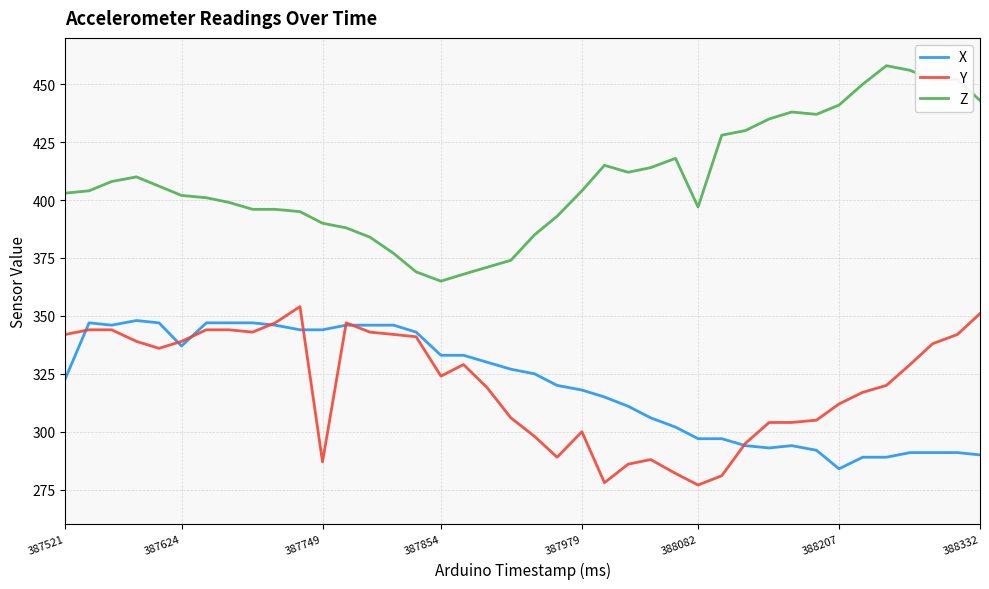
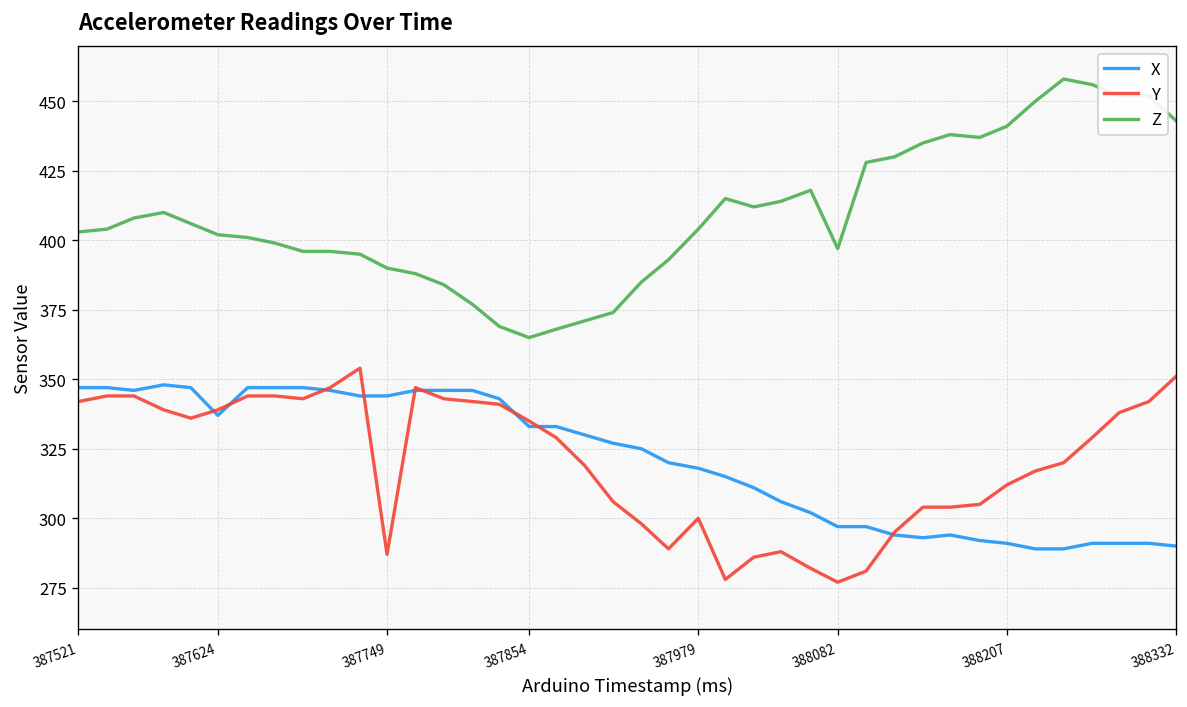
X, 387521: 323 -> 347
Y, 387854: 324 -> 335
X, 388207: 284 -> 291
